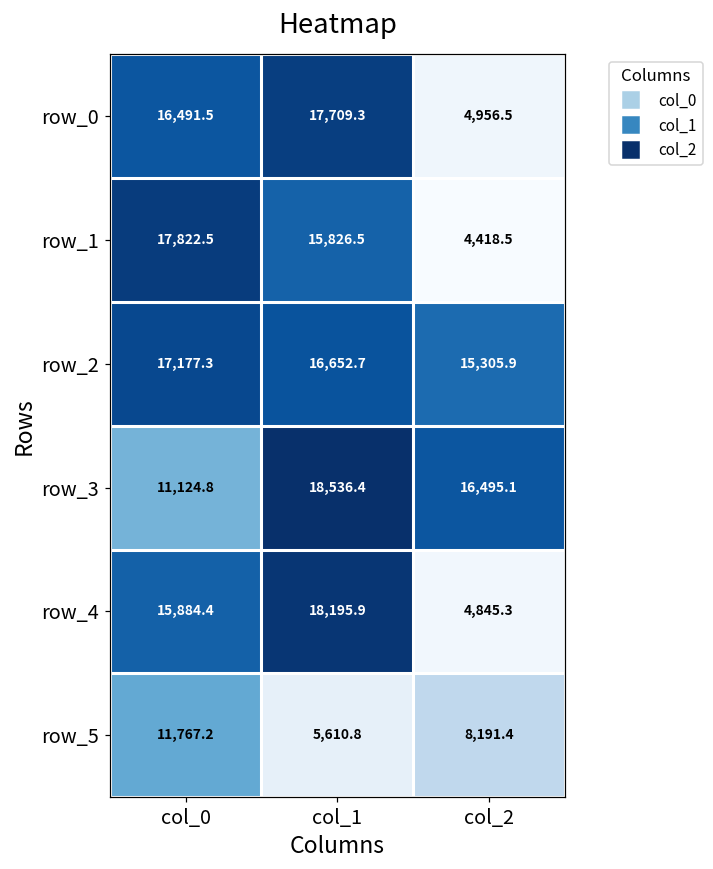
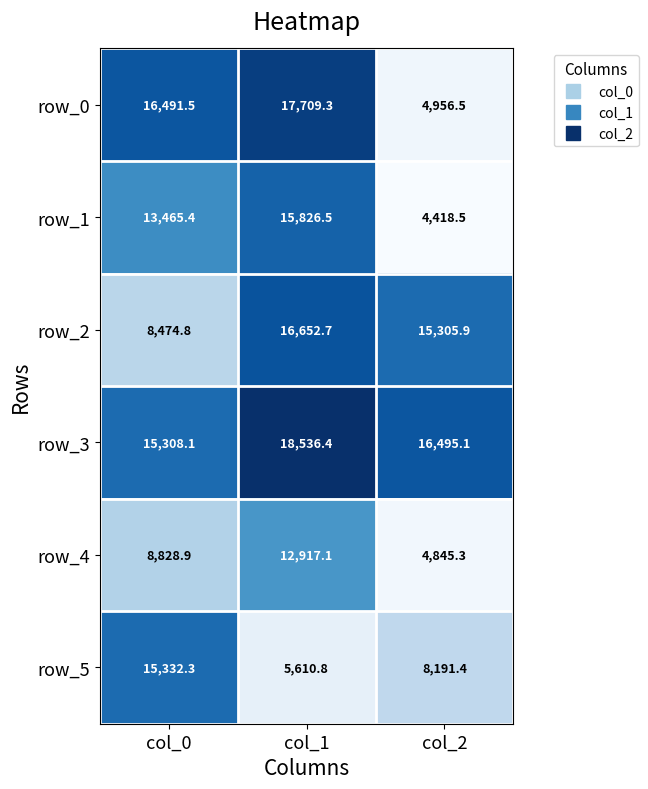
row_1, col_0: 17,822.5 -> 13,465.4
row_2, col_0: 17,177.3 -> 8,474.8
row_3, col_0: 11,124.8 -> 15,308.1
row_4, col_0: 15,884.4 -> 8,828.9
row_4, col_1: 18,195.9 -> 12,917.1
row_5, col_0: 11,767.2 -> 15,332.3
